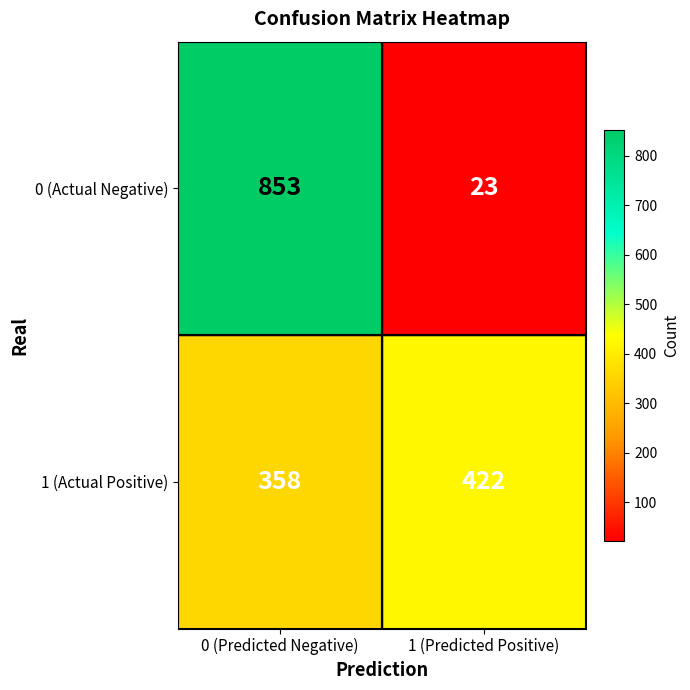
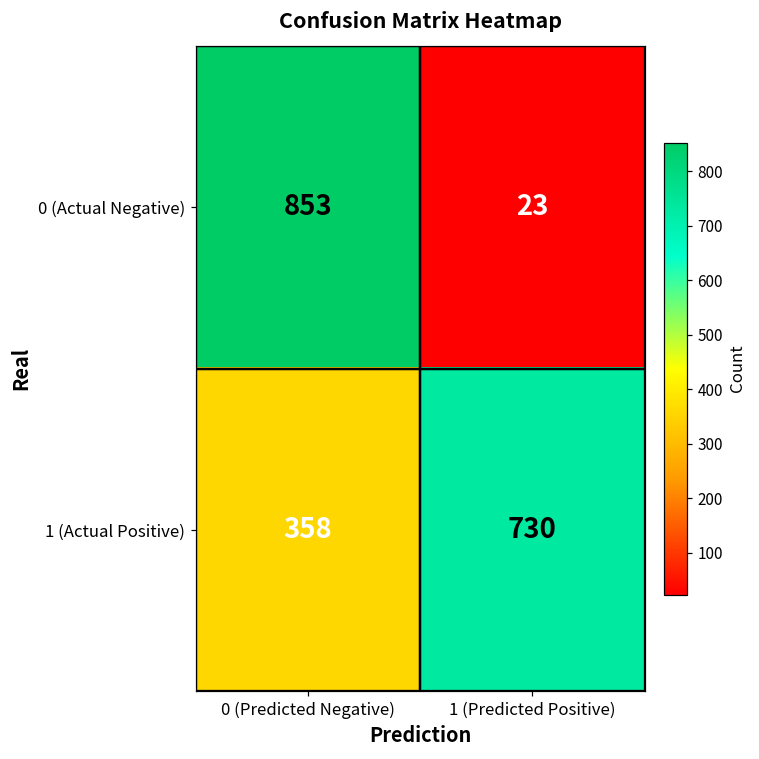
1 (Actual Positive), 1 (Predicted Positive): 422 -> 730
